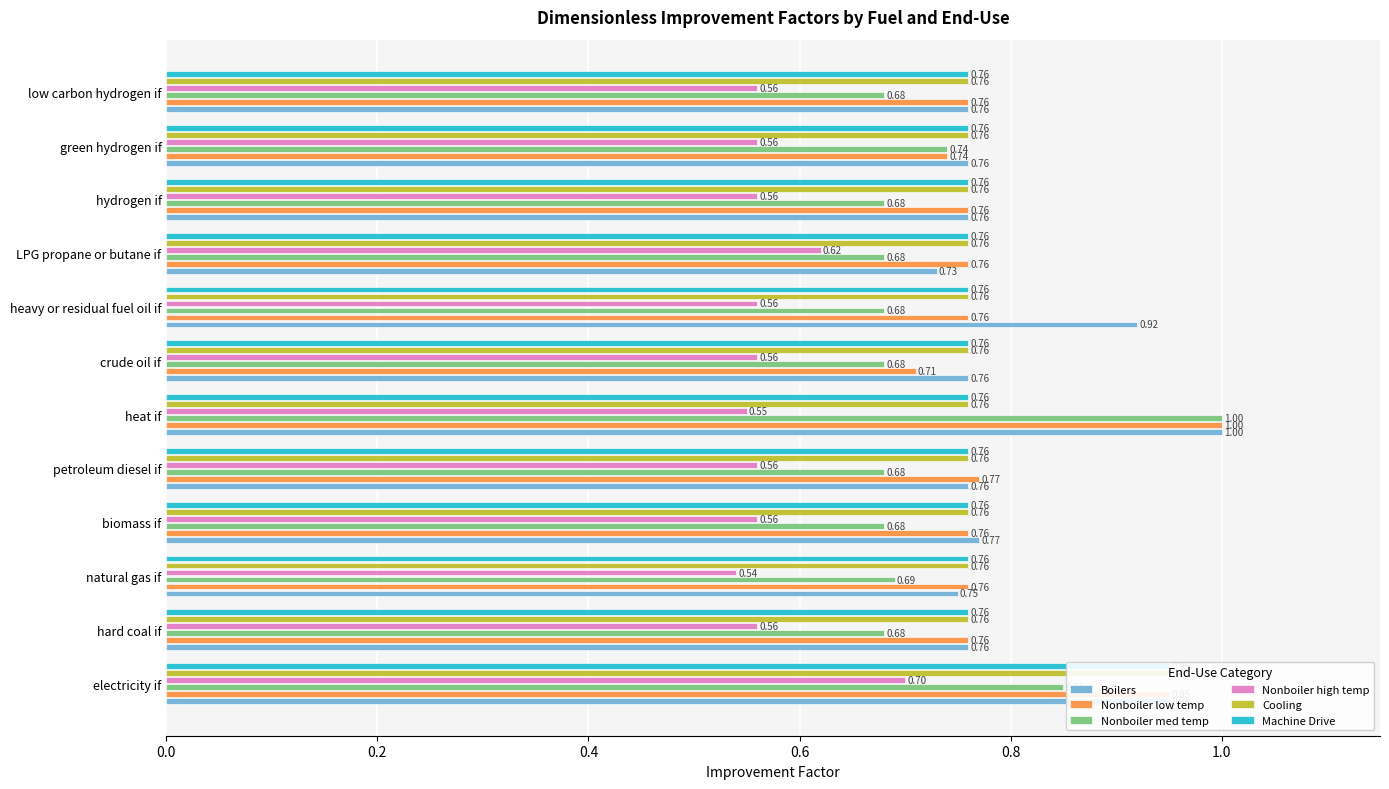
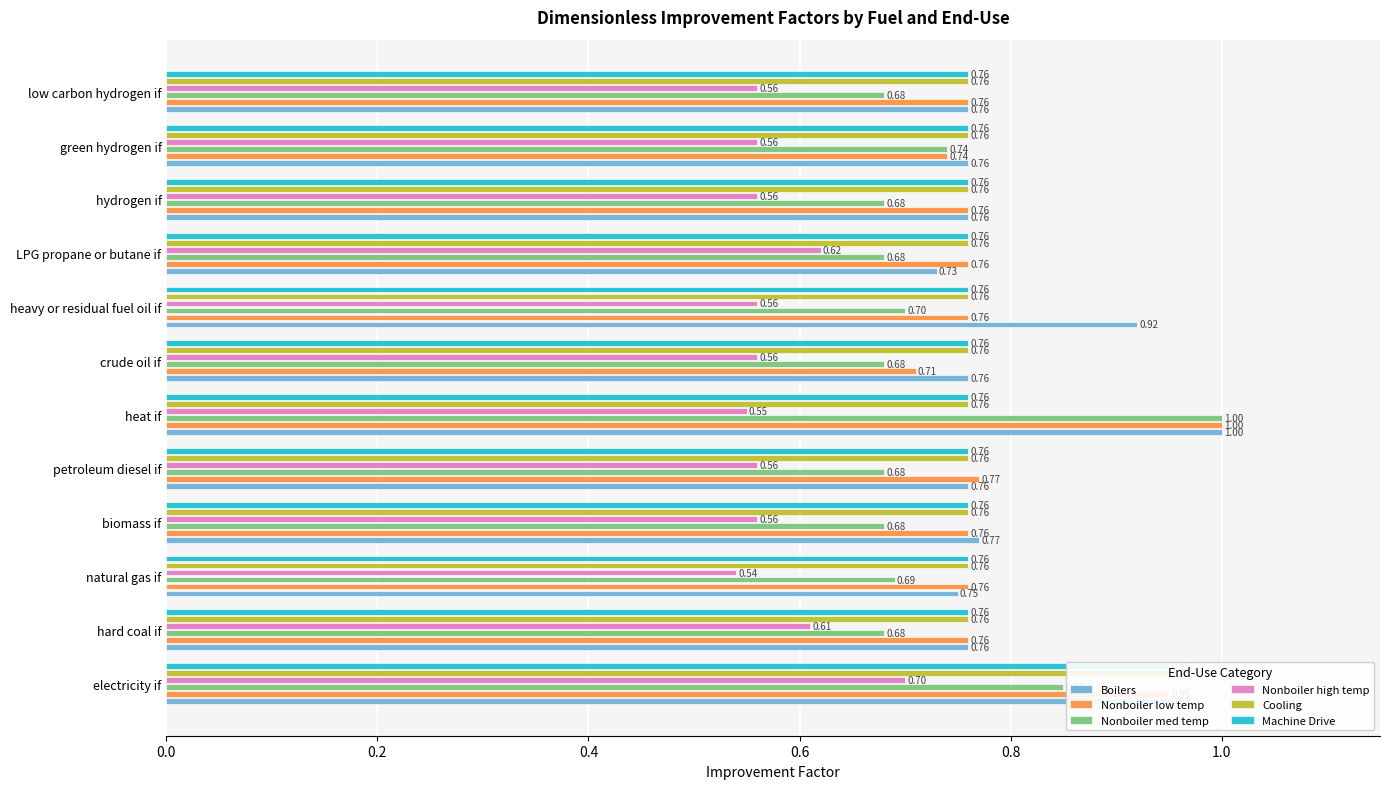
Nonboiler med temp, heavy or residual fuel oil if: 0.68 -> 0.70
Nonboiler high temp, hard coal if: 0.56 -> 0.61
